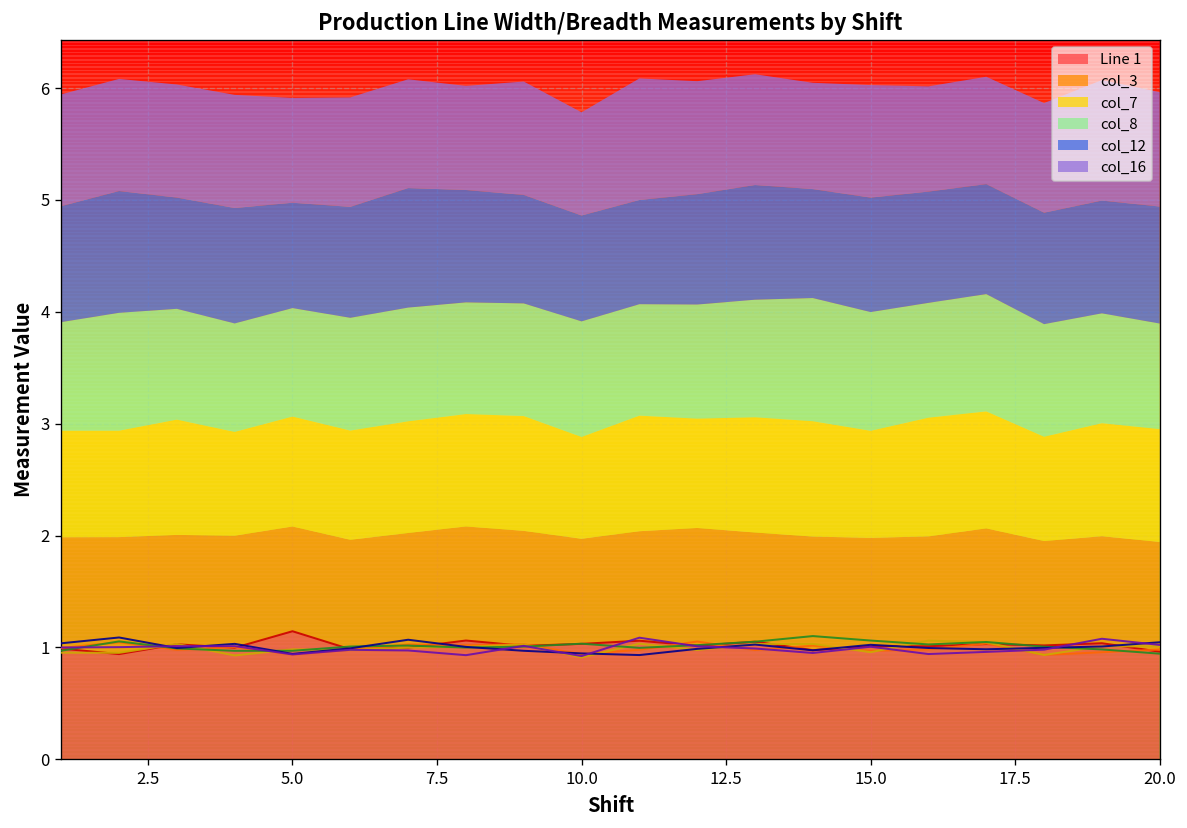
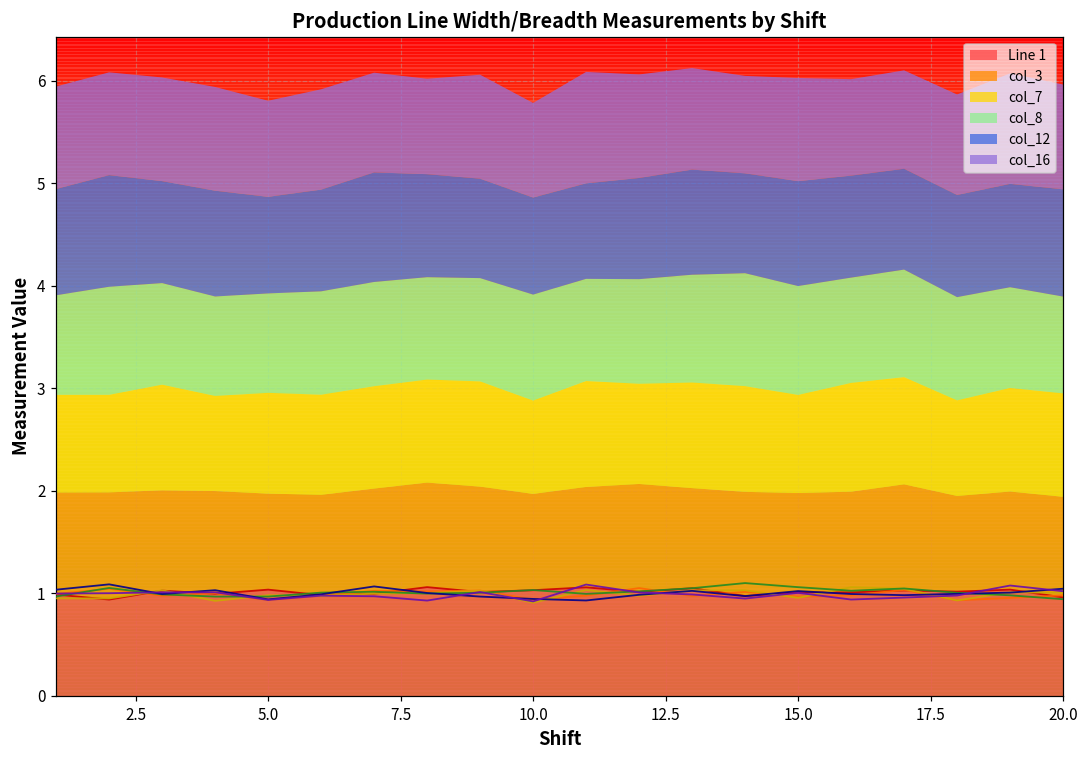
Line 1, 5.0: 1.1 -> 1.0
